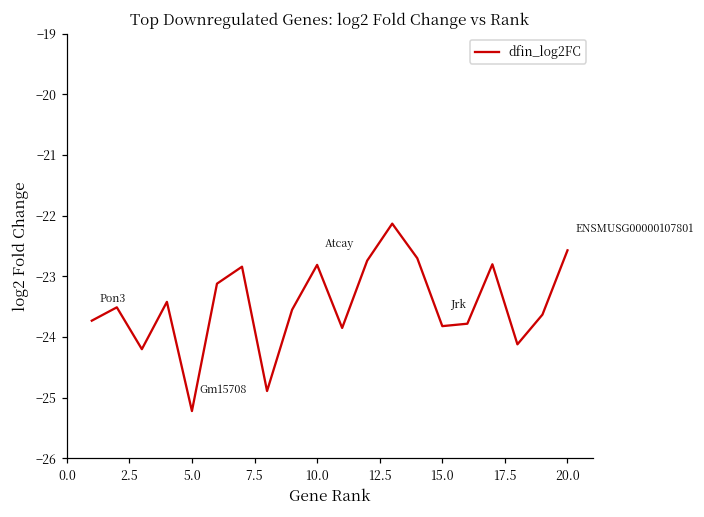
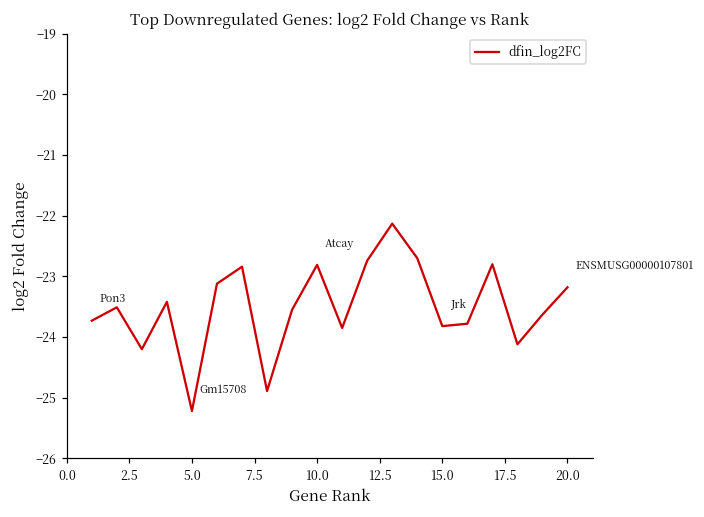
20.0: -22.6 -> -23.2
